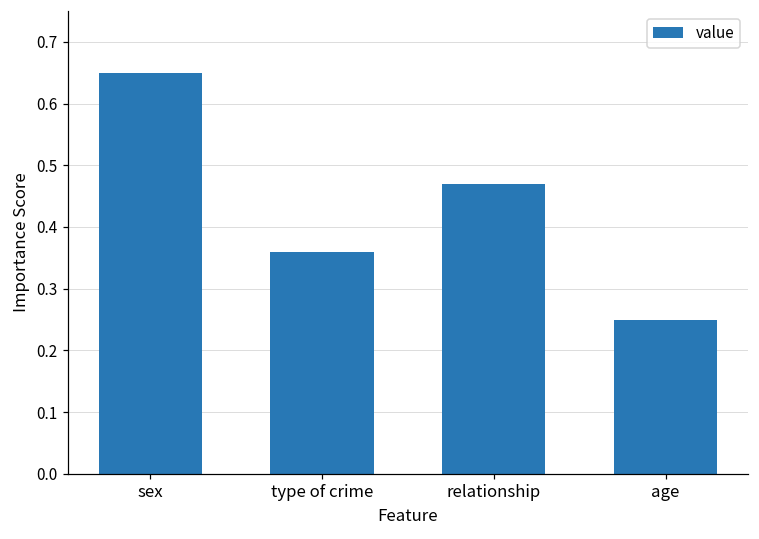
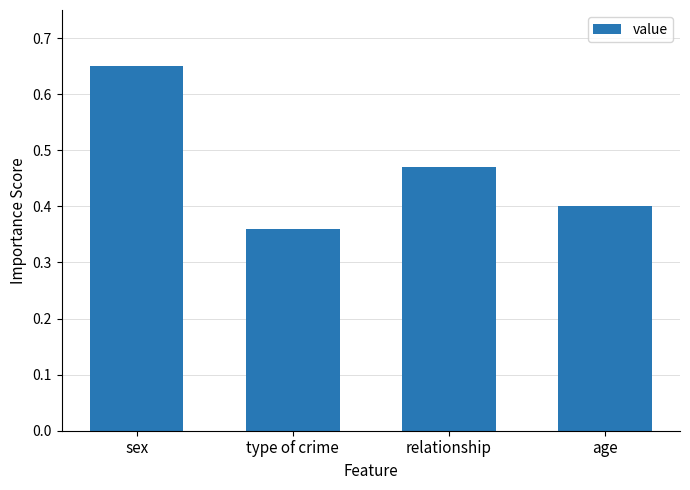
age: 0.25 -> 0.40
